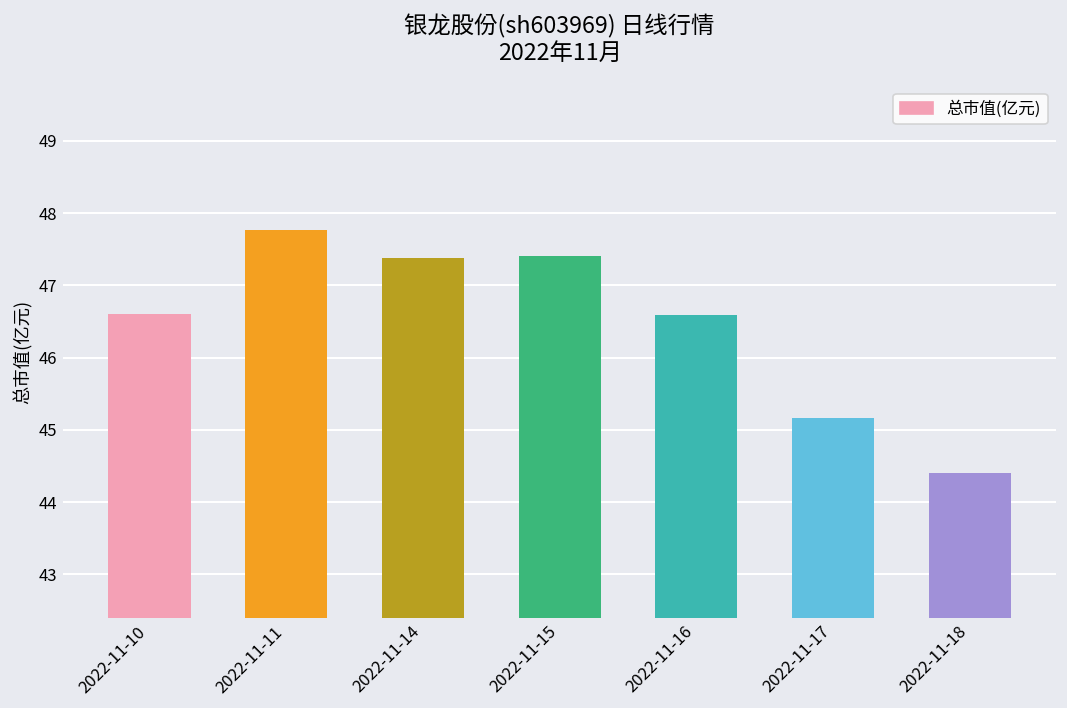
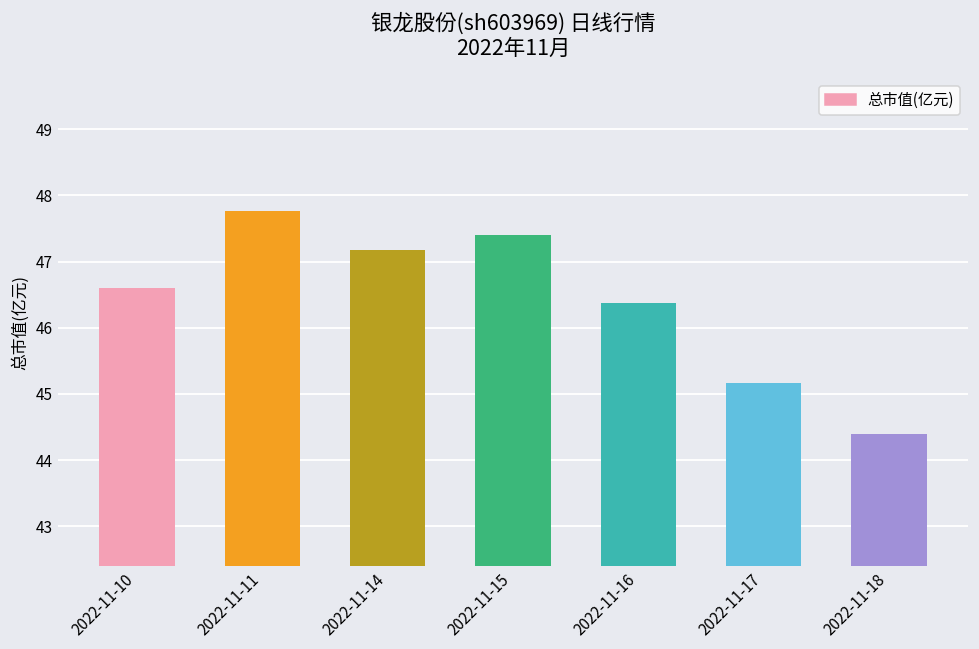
2022-11-14: 47.4 -> 47.2
2022-11-16: 46.6 -> 46.4
